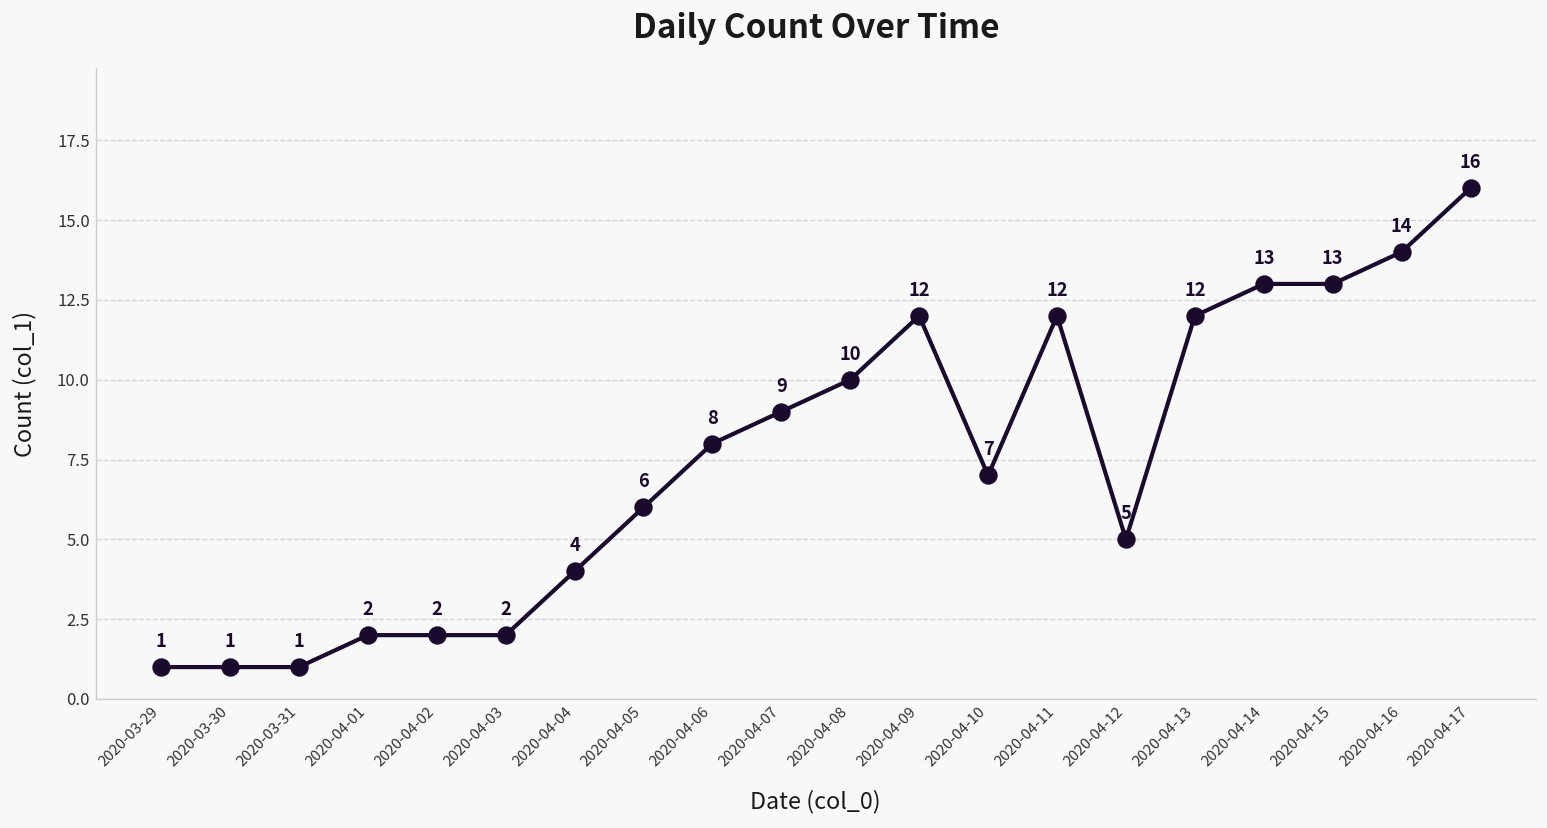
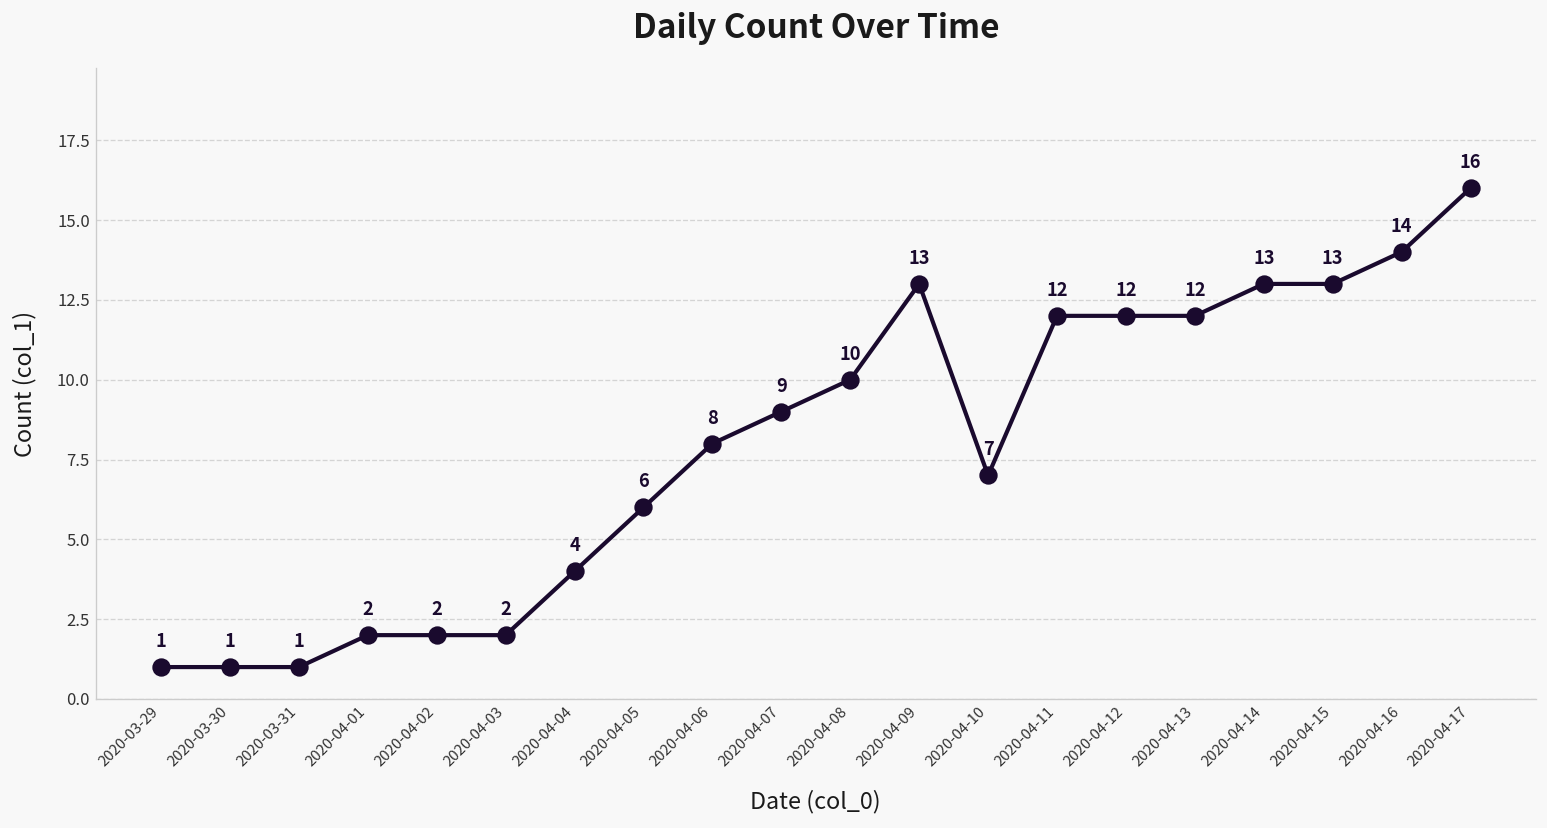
2020-04-09: 12 -> 13
2020-04-12: 5 -> 12
